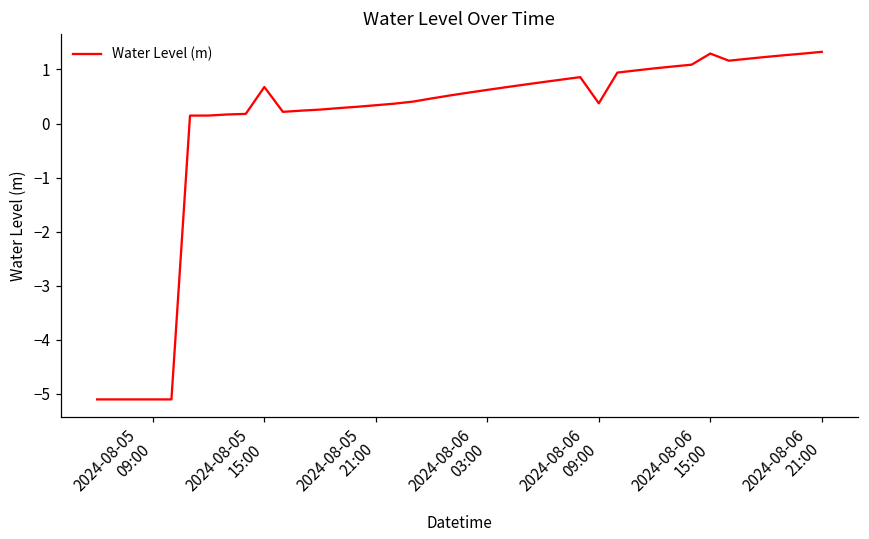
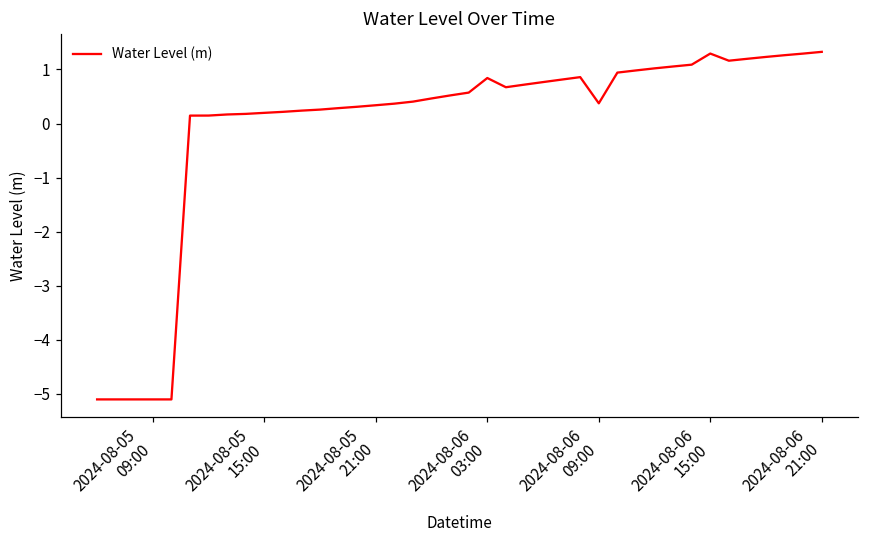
2024-08-05 15:00: 0.7 -> 0.2
2024-08-06 03:00: 0.6 -> 0.8
